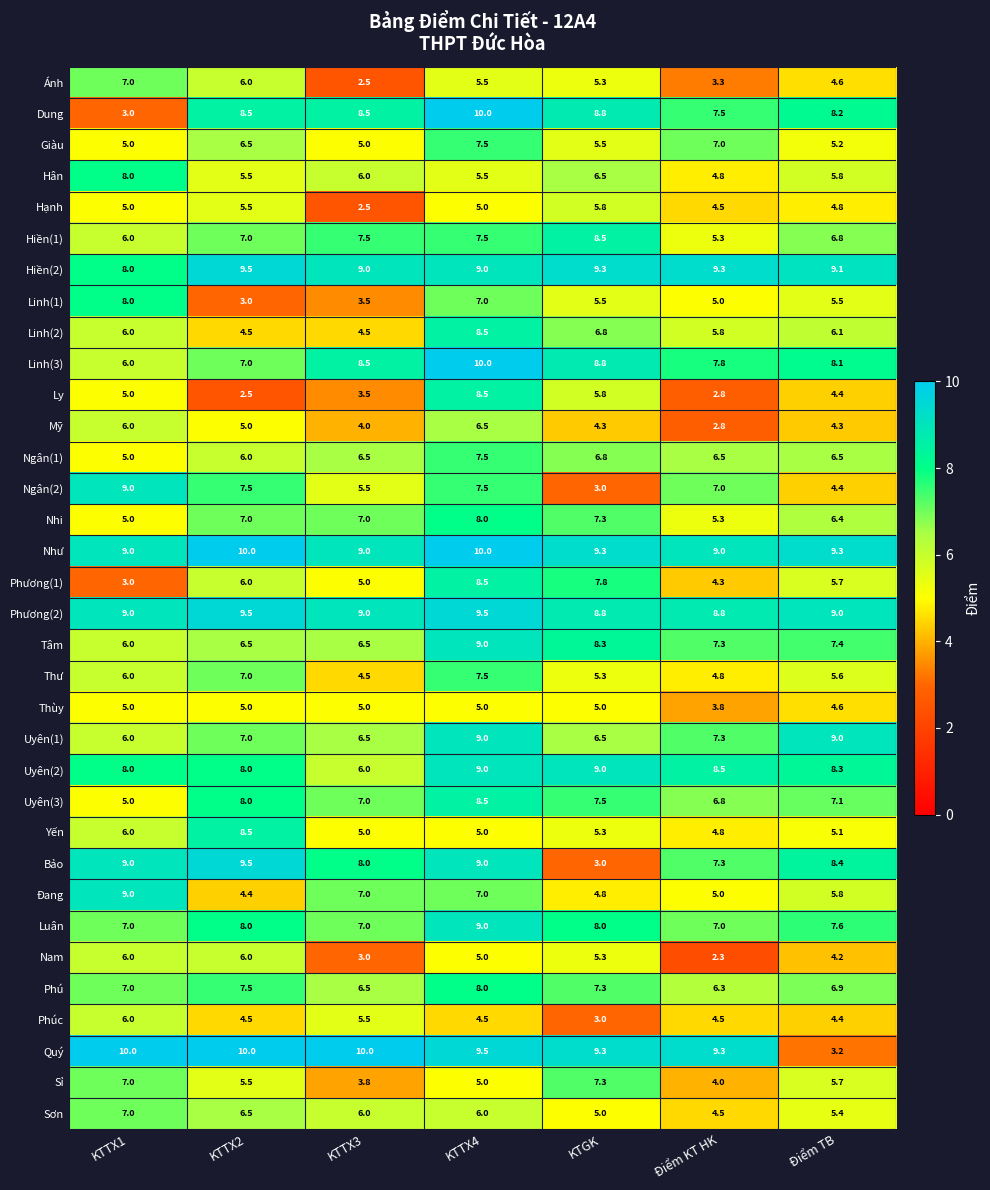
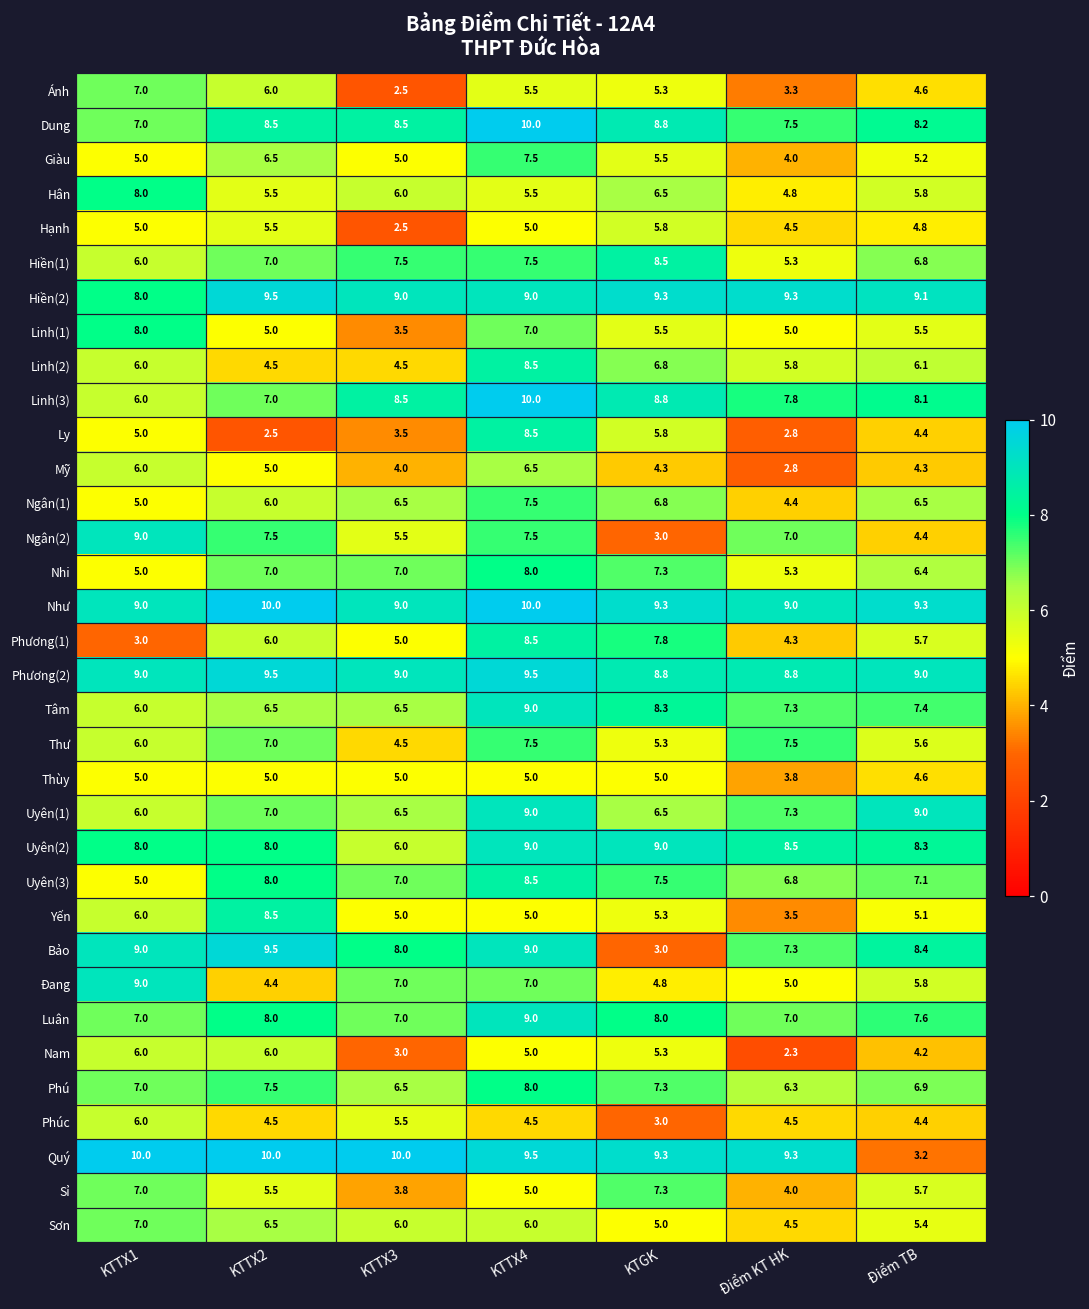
Dung, KTTX1: 3.0 -> 7.0
Giàu, Điểm KT HK: 7.0 -> 4.0
Linh(1), KTTX2: 3.0 -> 5.0
Ngân(1), Điểm KT HK: 6.5 -> 4.4
Thư, Điểm KT HK: 4.8 -> 7.5
Yến, Điểm KT HK: 4.8 -> 3.5
